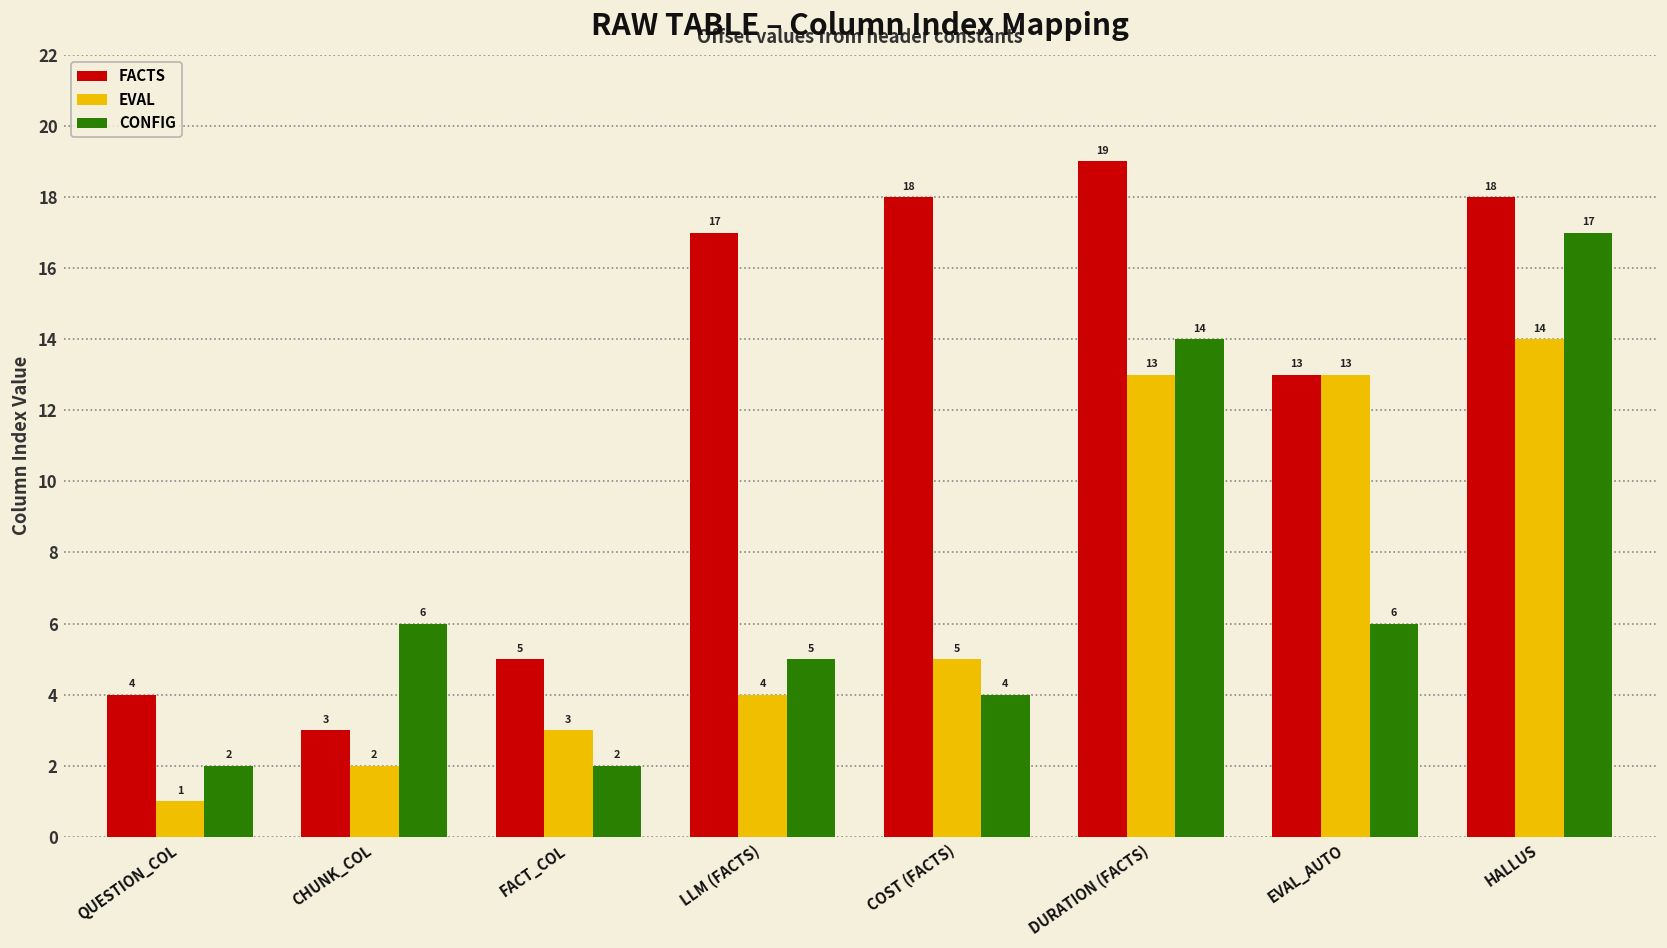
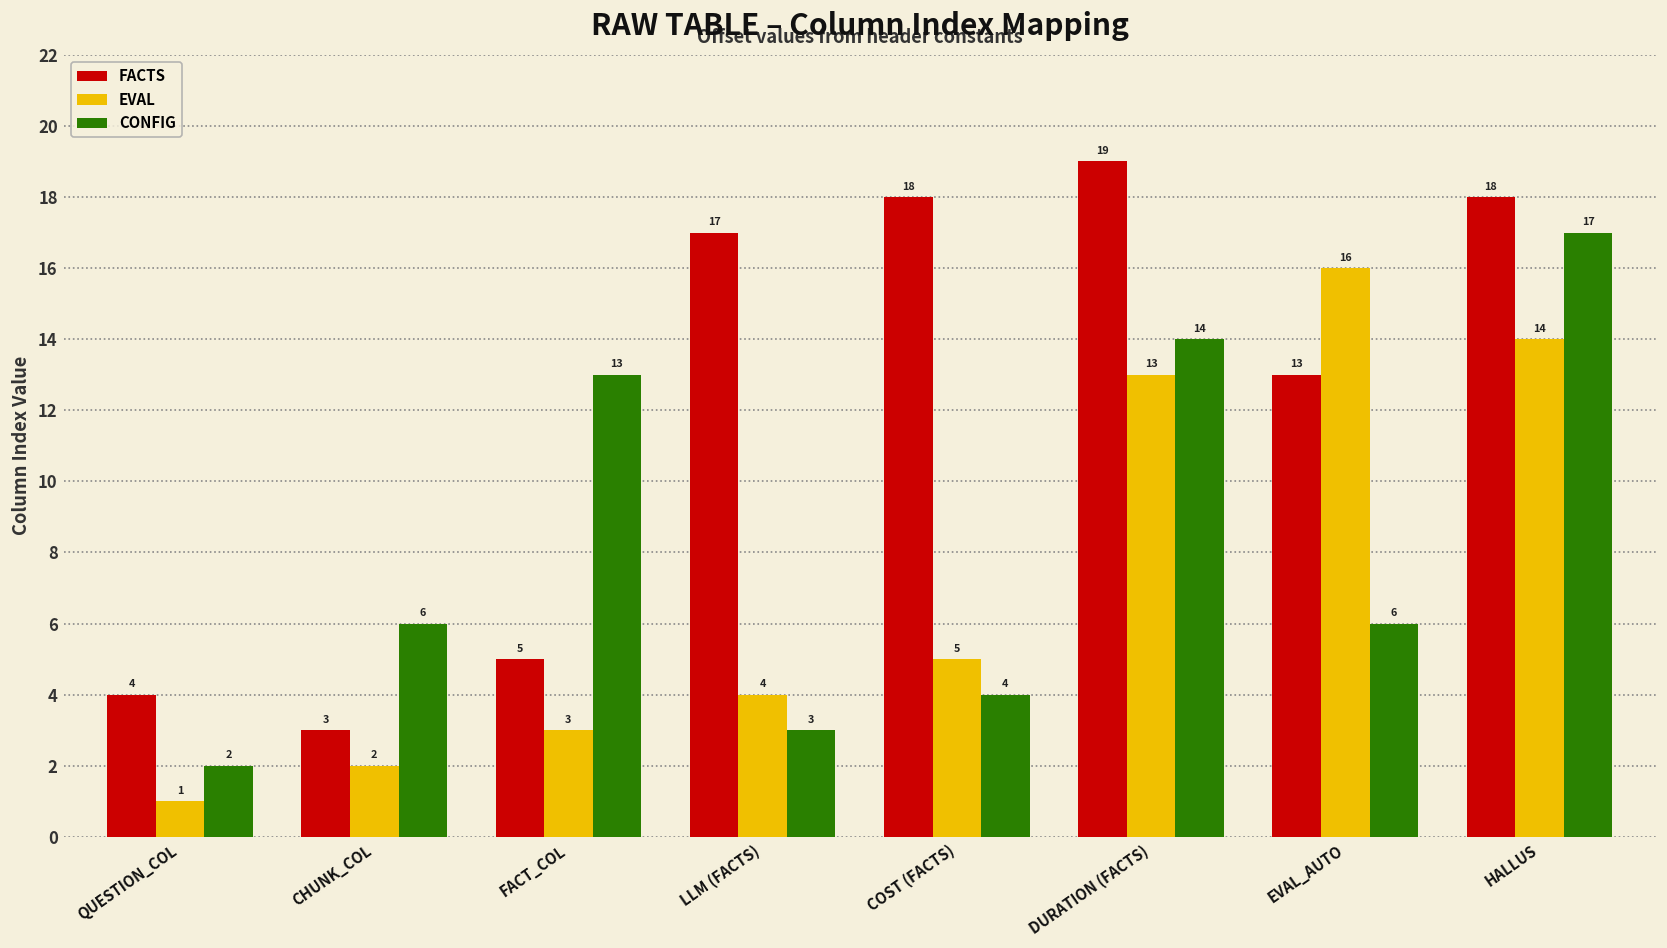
CONFIG, FACT_COL: 2 -> 13
CONFIG, LLM (FACTS): 5 -> 3
EVAL, EVAL_AUTO: 13 -> 16
